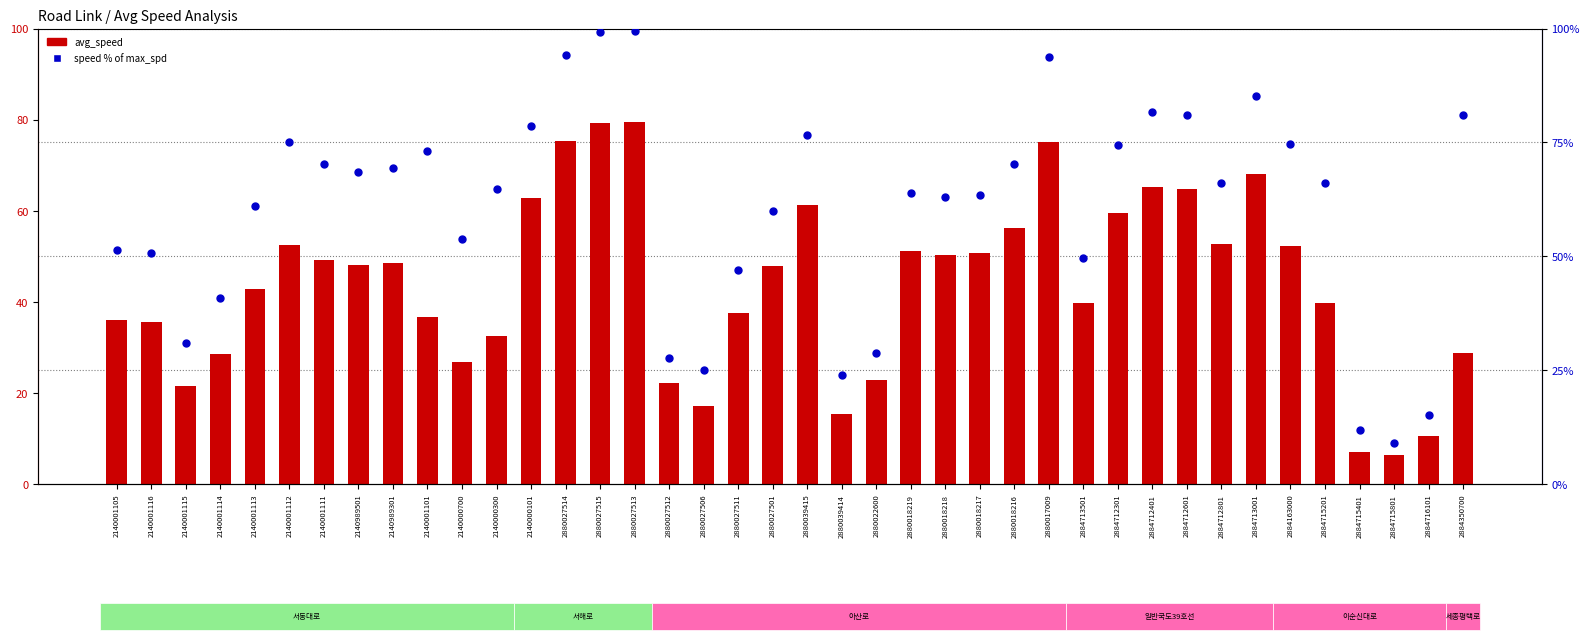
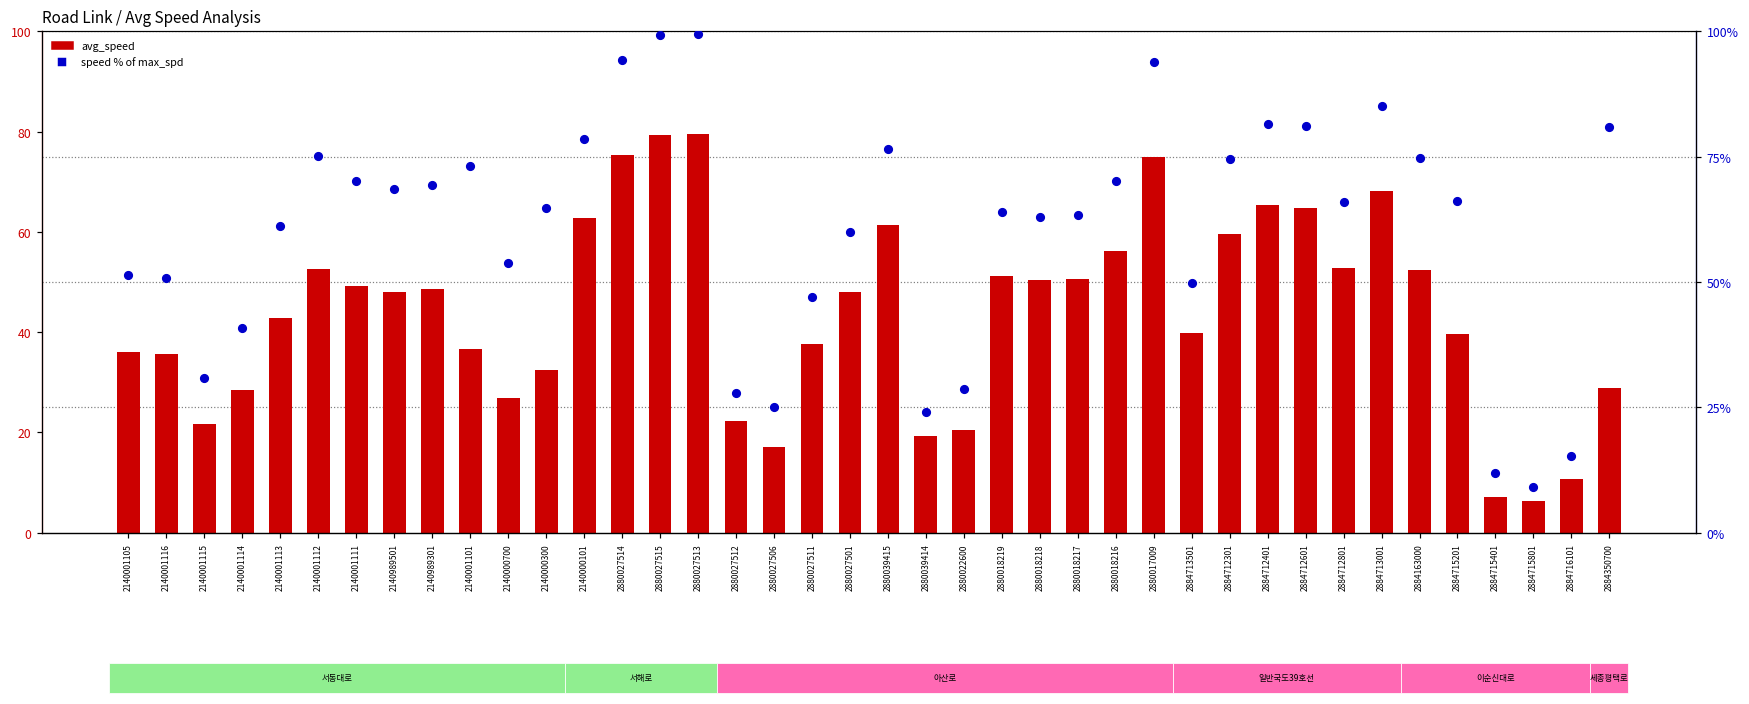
avg_speed, 2880039414: 15 -> 19
avg_speed, 2880022600: 23 -> 20
